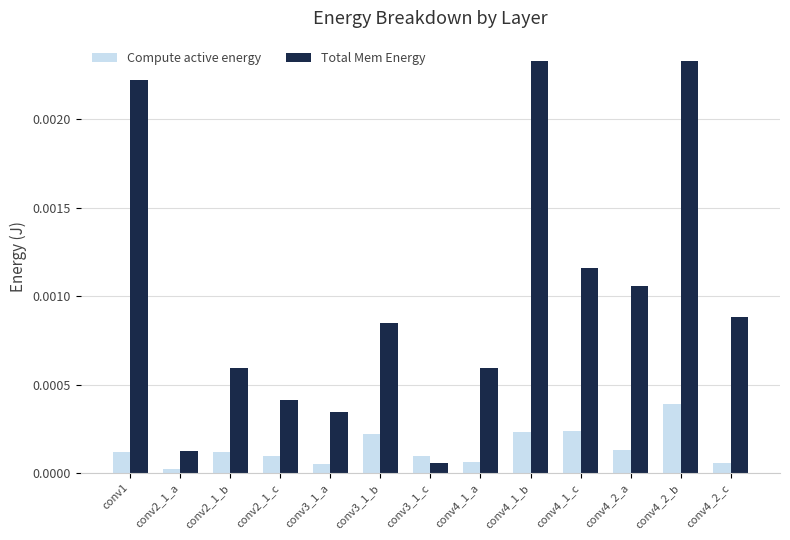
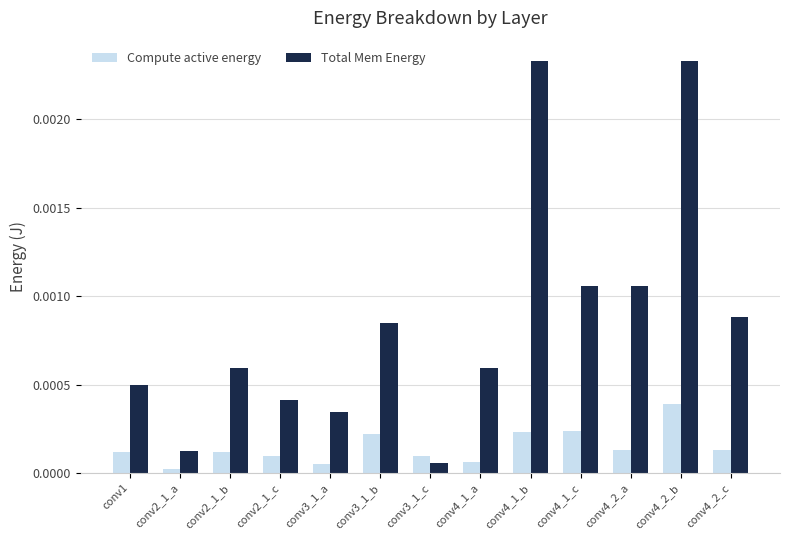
Total Mem Energy, conv1: 0.00222 -> 0.00050
Total Mem Energy, conv4_1_c: 0.00116 -> 0.00106
Compute active energy, conv4_2_c: 0.00006 -> 0.00013
